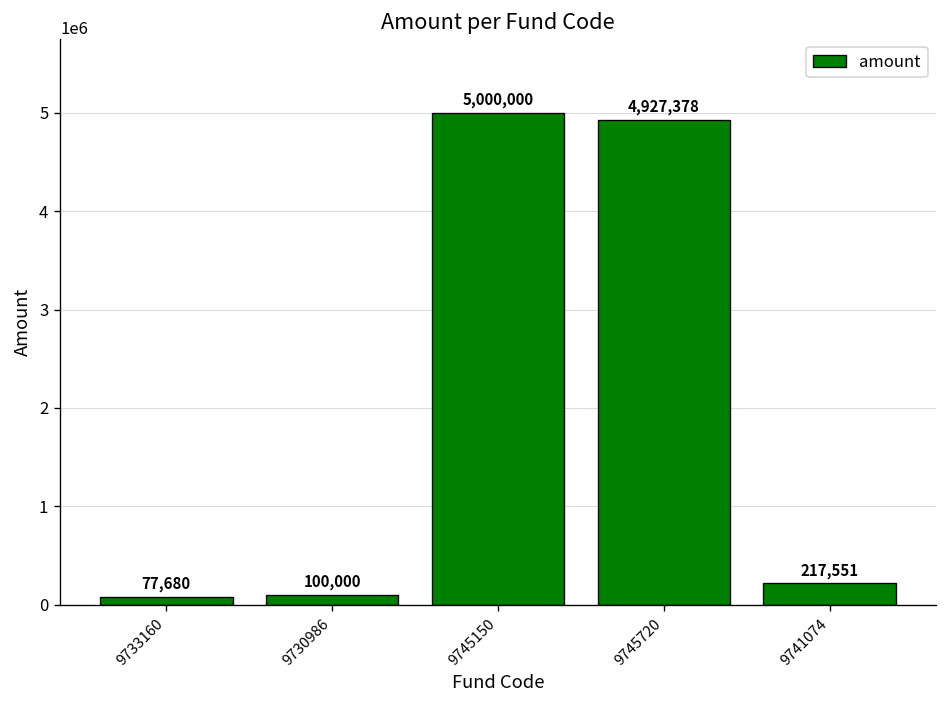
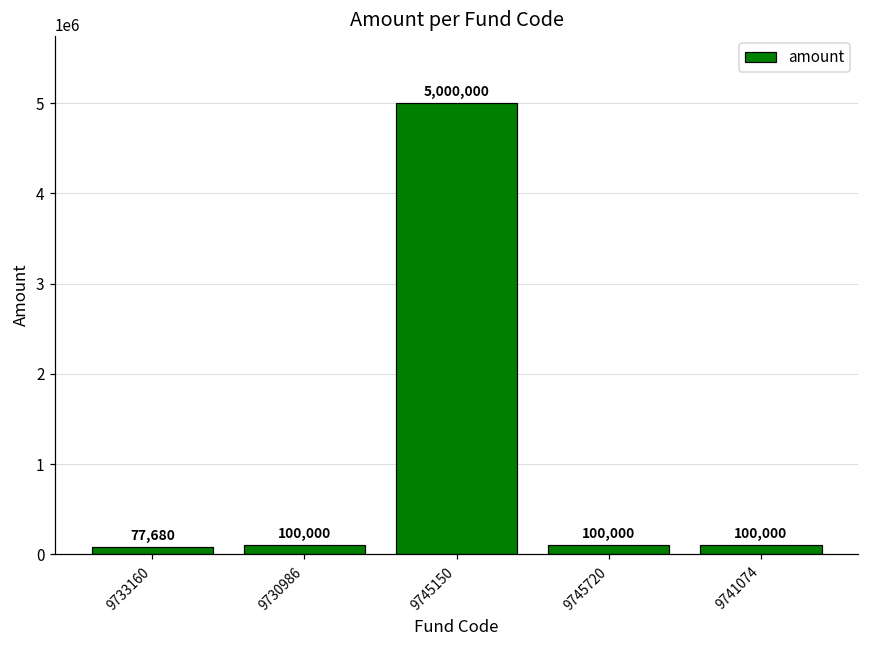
9745720: 4,927,378 -> 100,000
9741074: 217,551 -> 100,000
